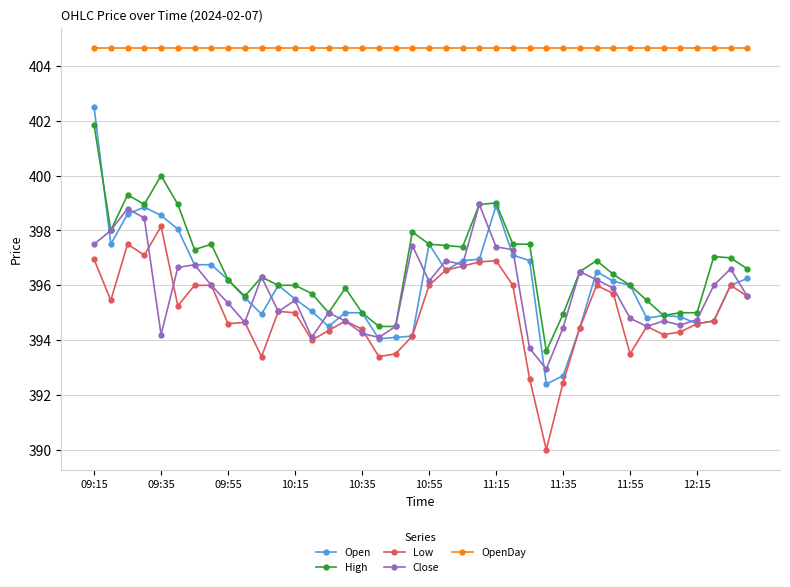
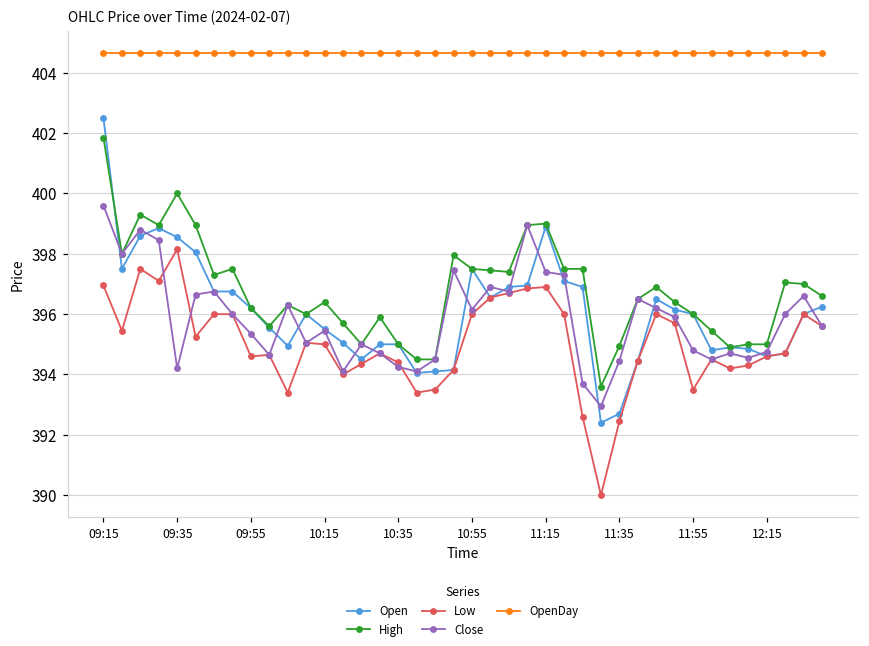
Close, 09:15: 397.5 -> 399.6
High, 10:15: 396.0 -> 396.4
